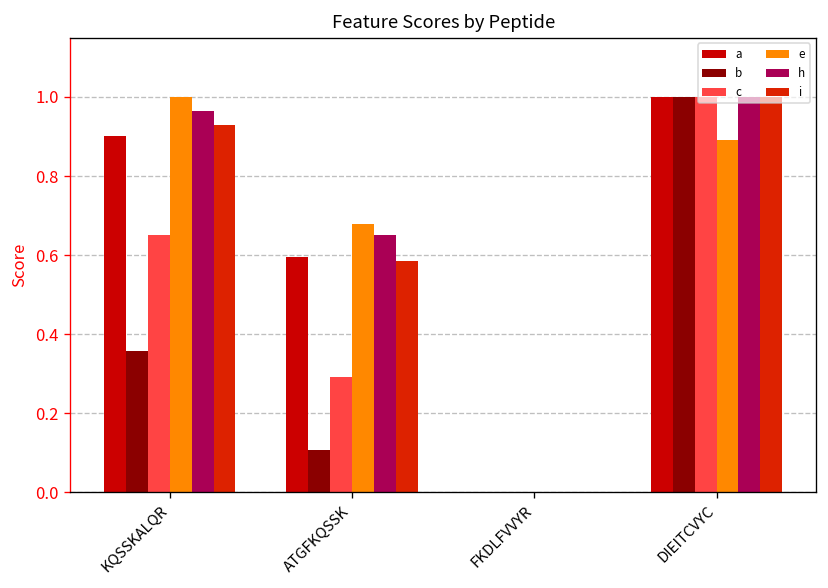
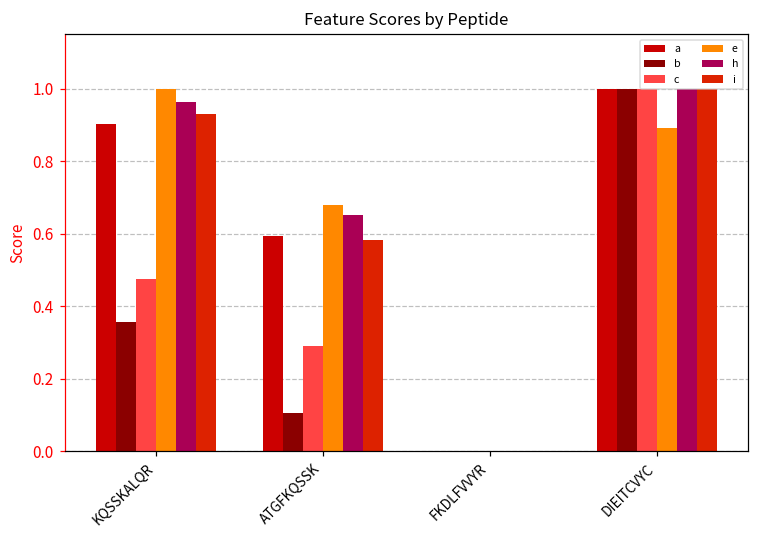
c, KQSSKALQR: 0.65 -> 0.48
